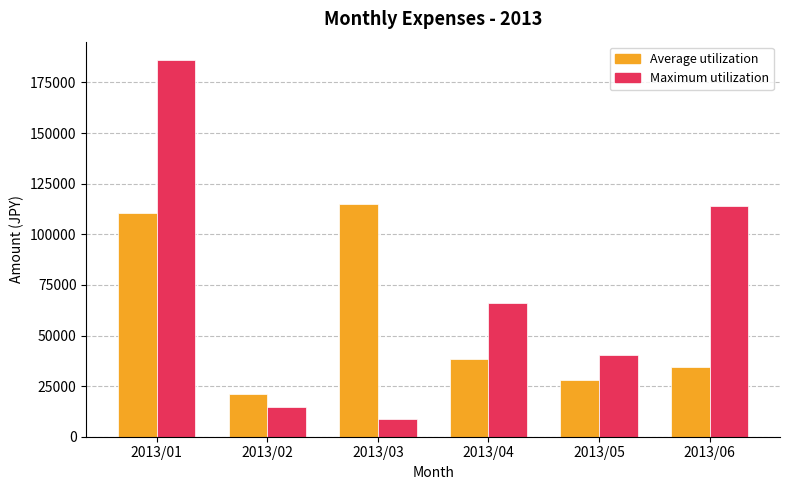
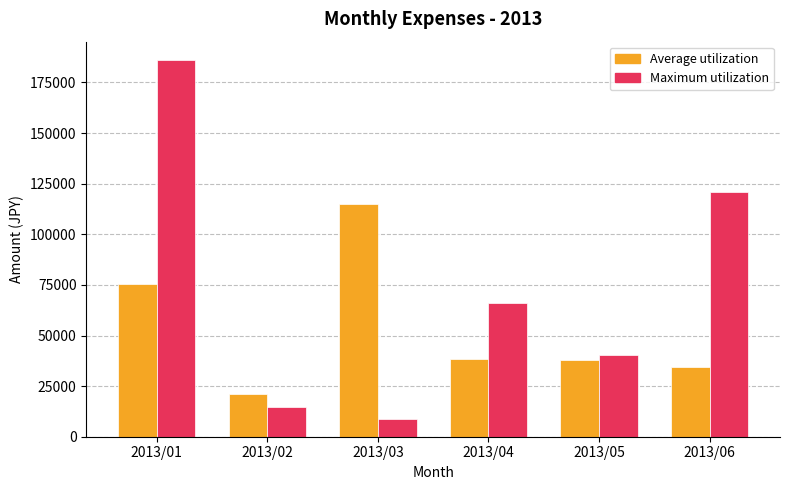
Average utilization, 2013/01: 110000 -> 75000
Average utilization, 2013/05: 28000 -> 38000
Maximum utilization, 2013/06: 114000 -> 121000
